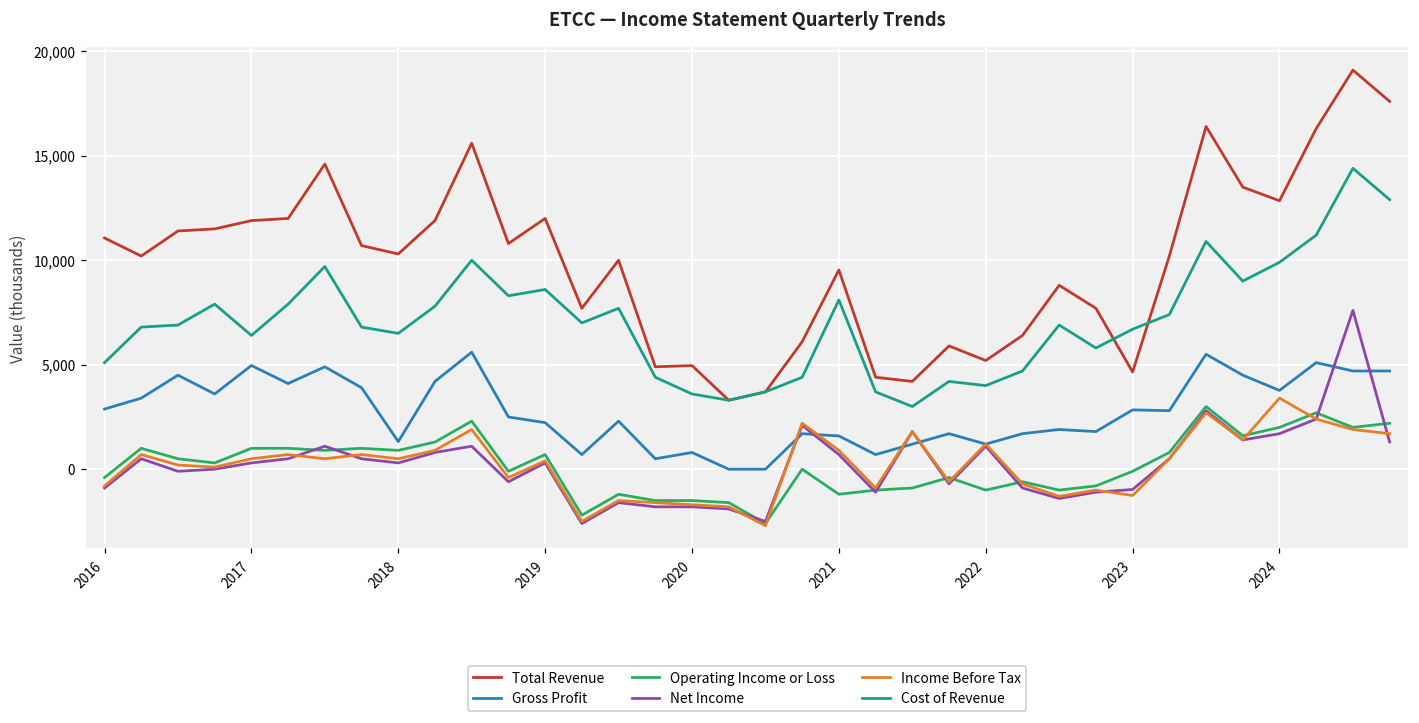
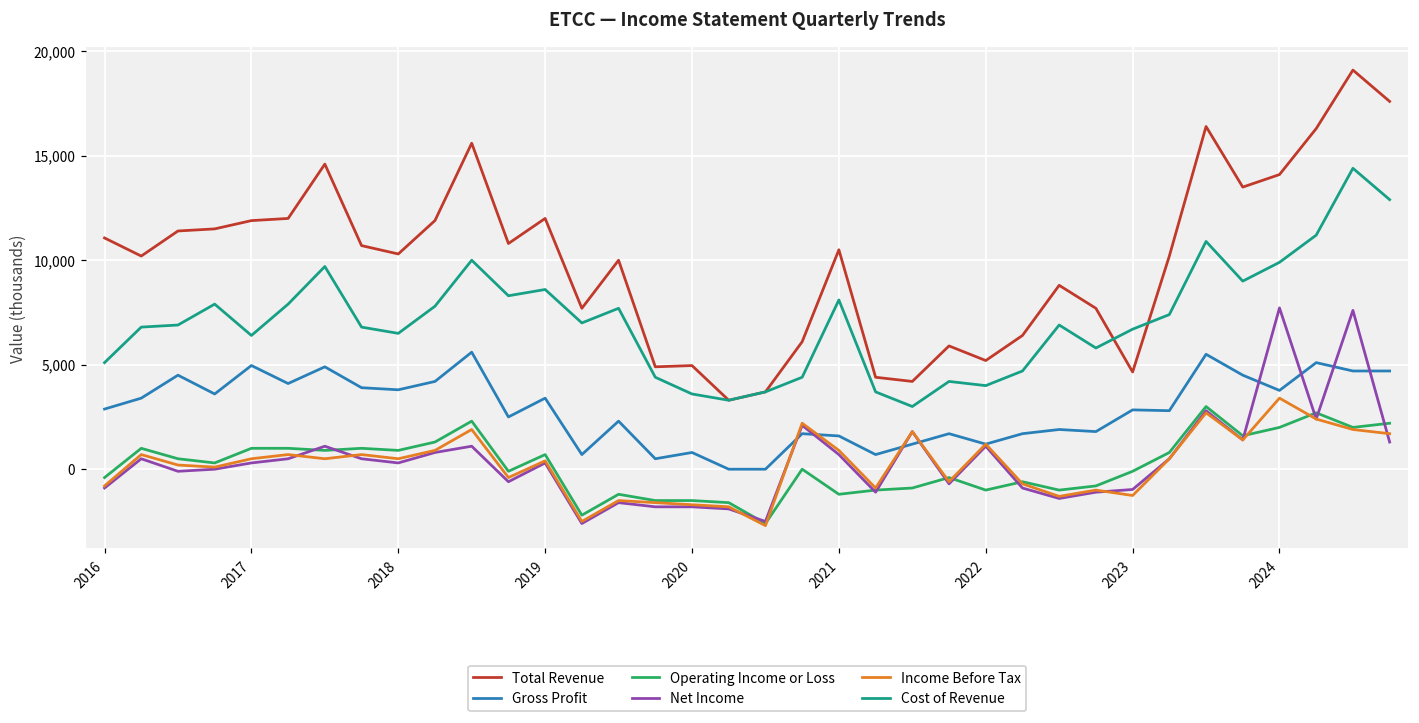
Gross Profit, 2018: 1,300 -> 3,800
Gross Profit, 2019: 2,200 -> 3,400
Total Revenue, 2021: 9,500 -> 10,500
Total Revenue, 2024: 12,800 -> 14,100
Net Income, 2024: 1,700 -> 7,700
